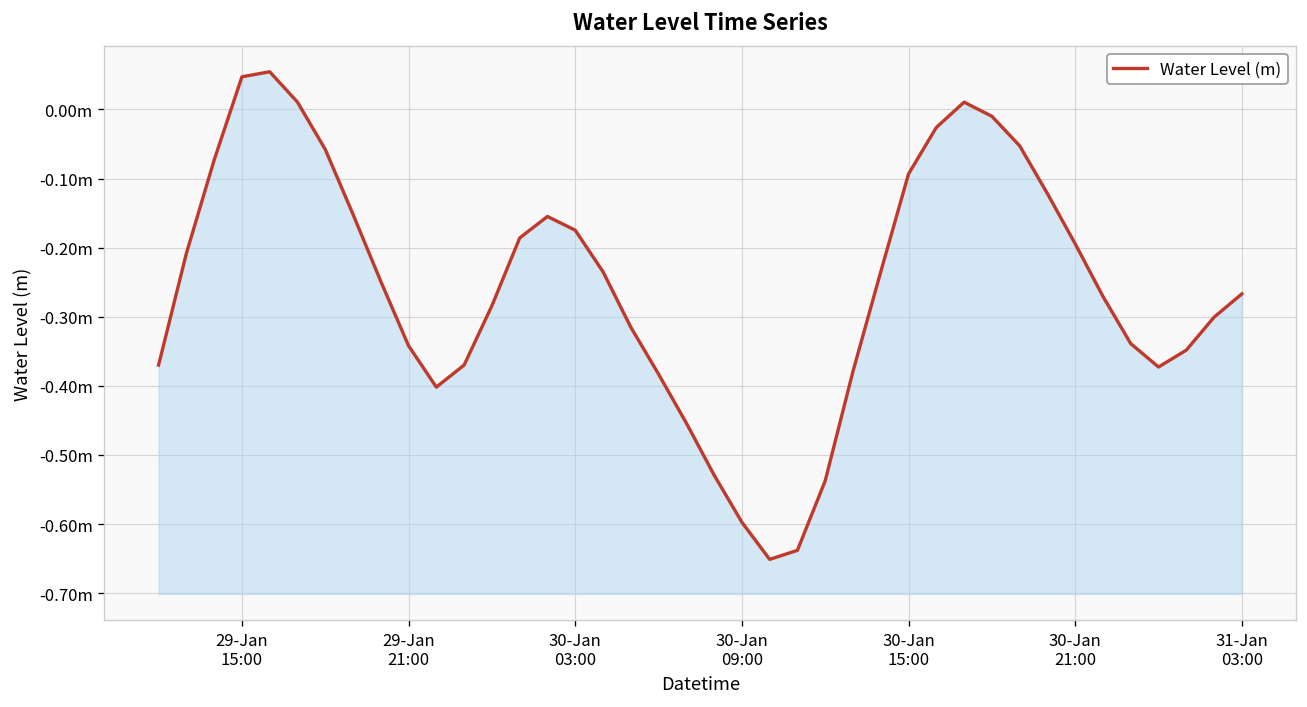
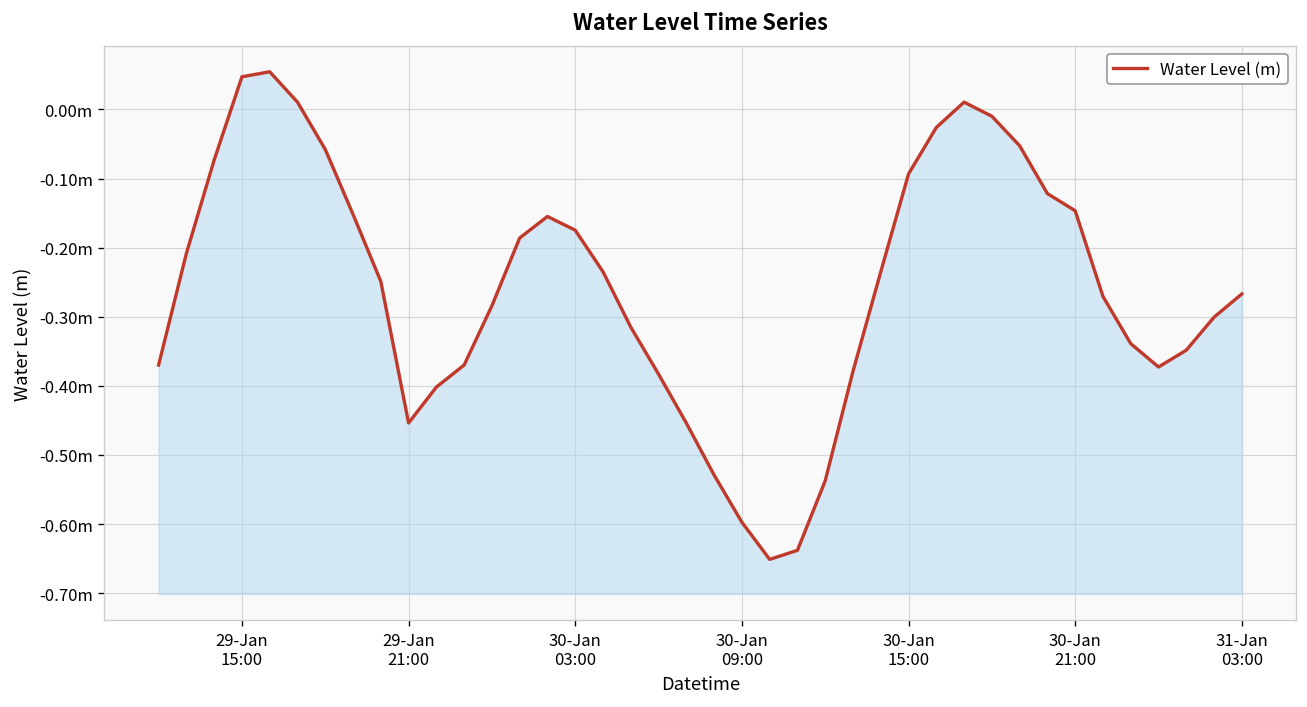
29-Jan 21:00: -0.34m -> -0.45m
30-Jan 21:00: -0.19m -> -0.15m
